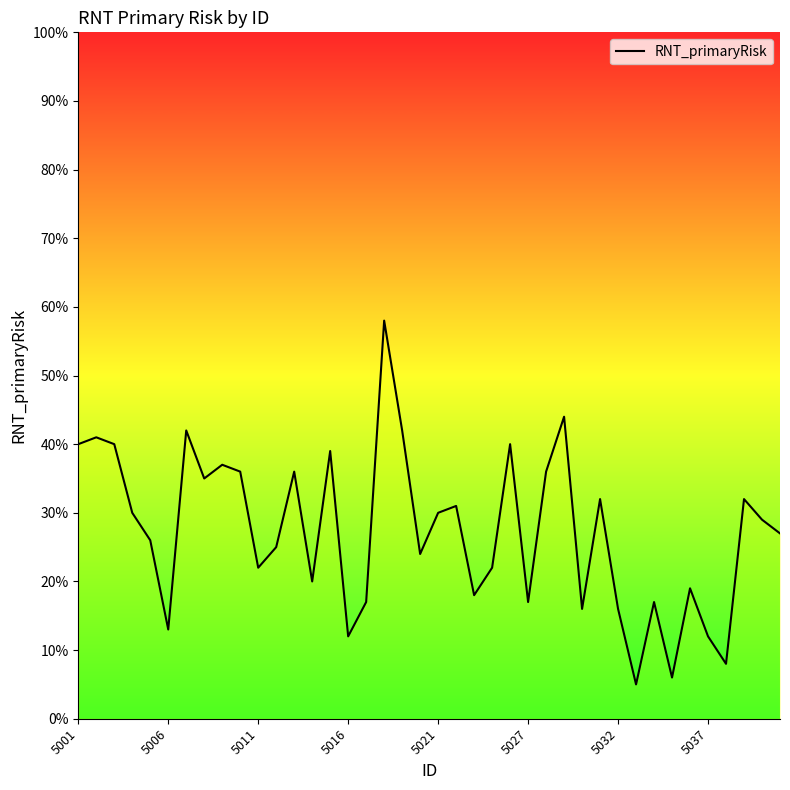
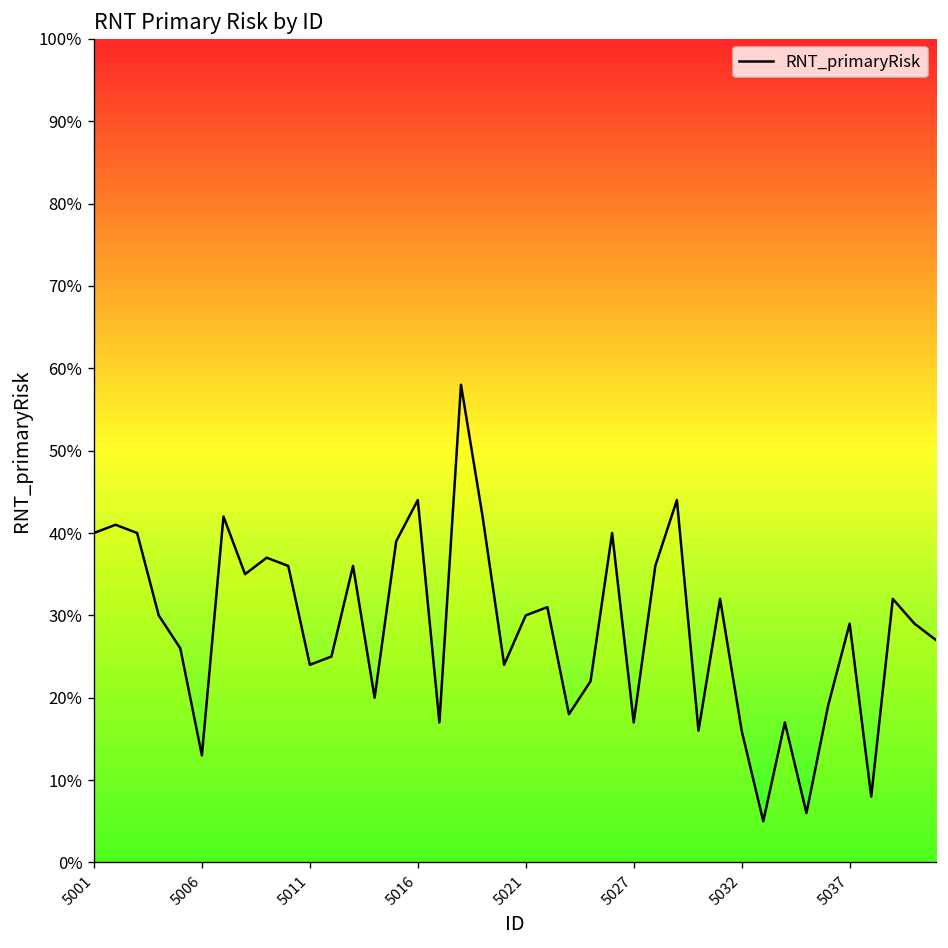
5011: 22% -> 24%
5016: 12% -> 44%
5037: 12% -> 29%
